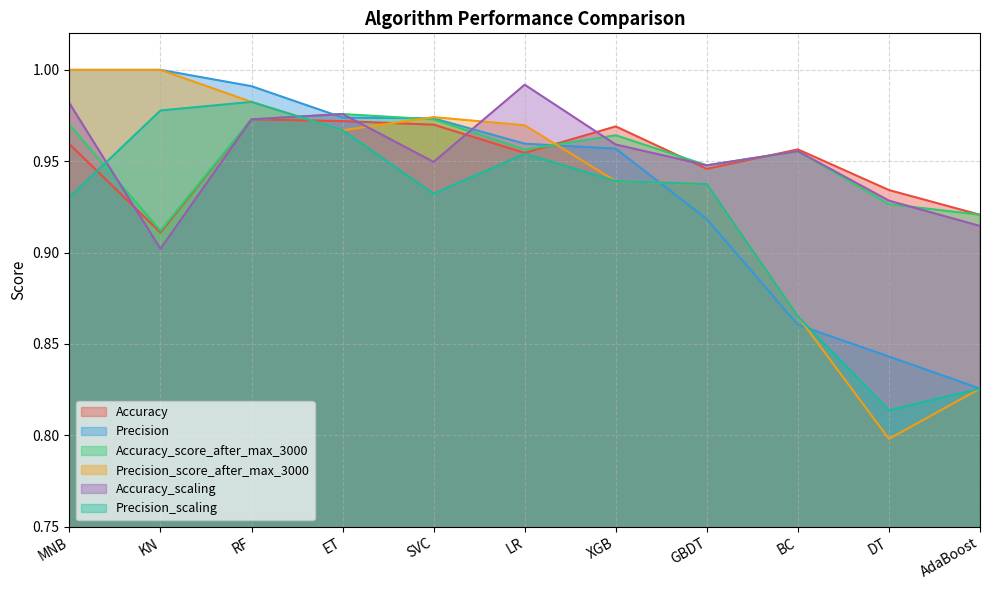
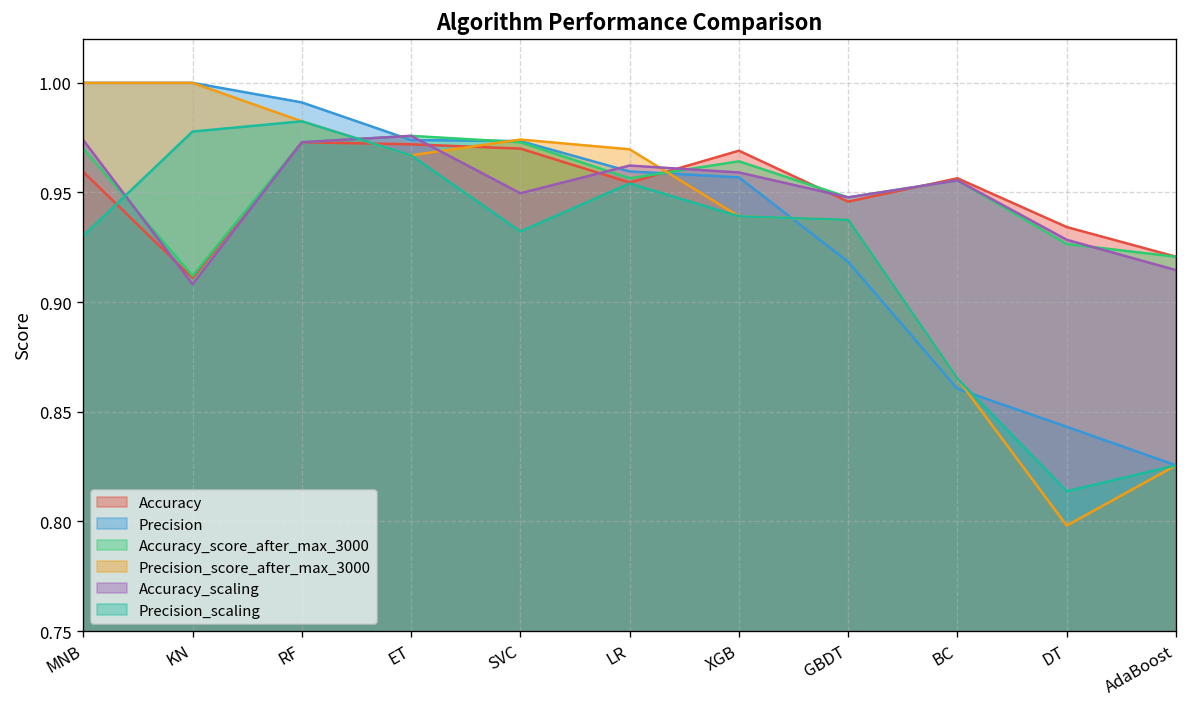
Accuracy_scaling, MNB: 0.982 -> 0.974
Accuracy_scaling, KN: 0.902 -> 0.908
Accuracy_scaling, LR: 0.992 -> 0.962
